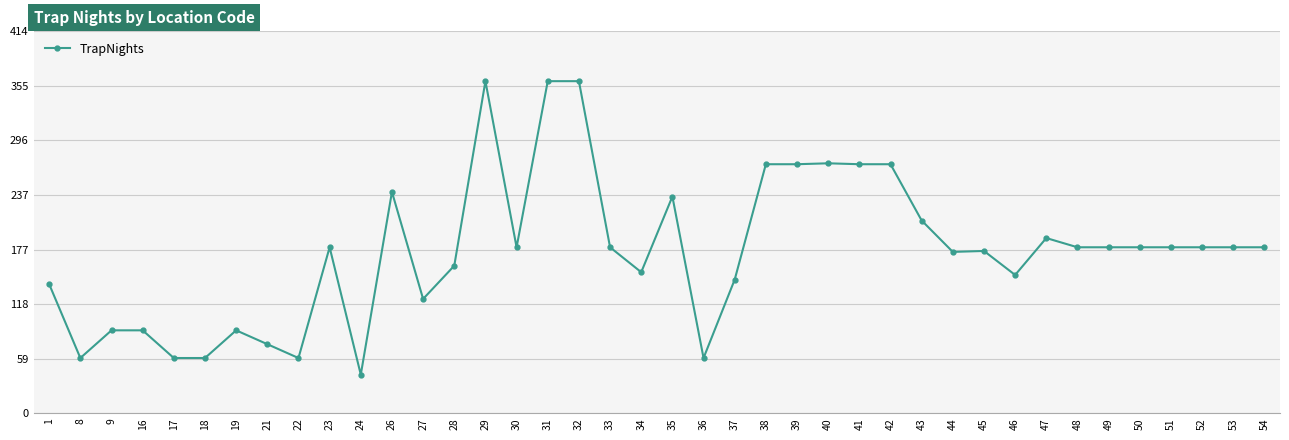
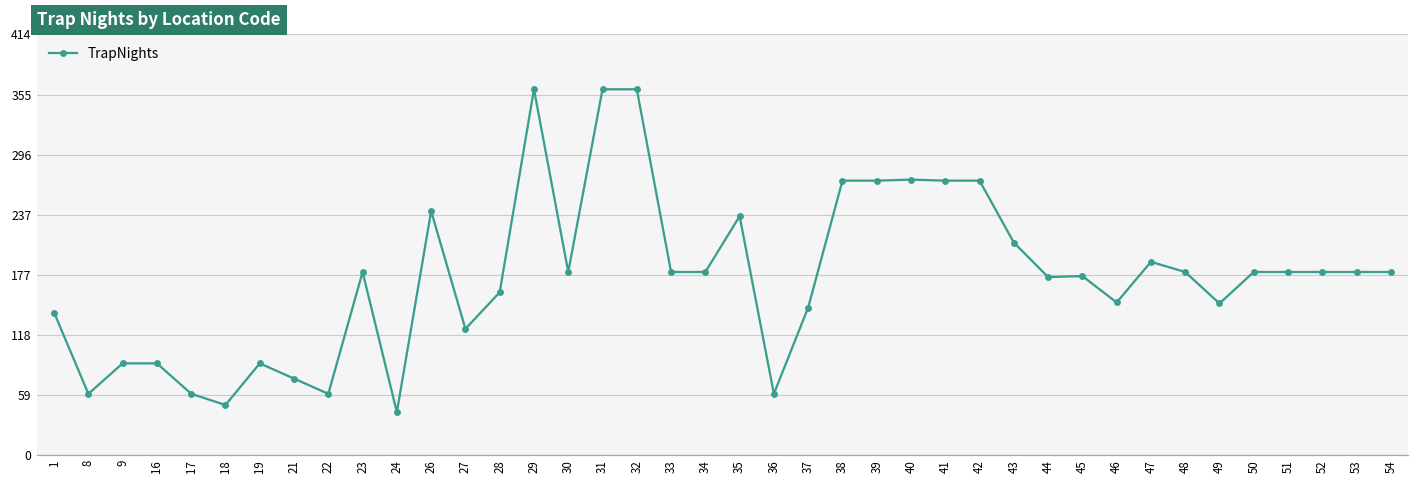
18: 60 -> 50
34: 150 -> 180
49: 180 -> 150
